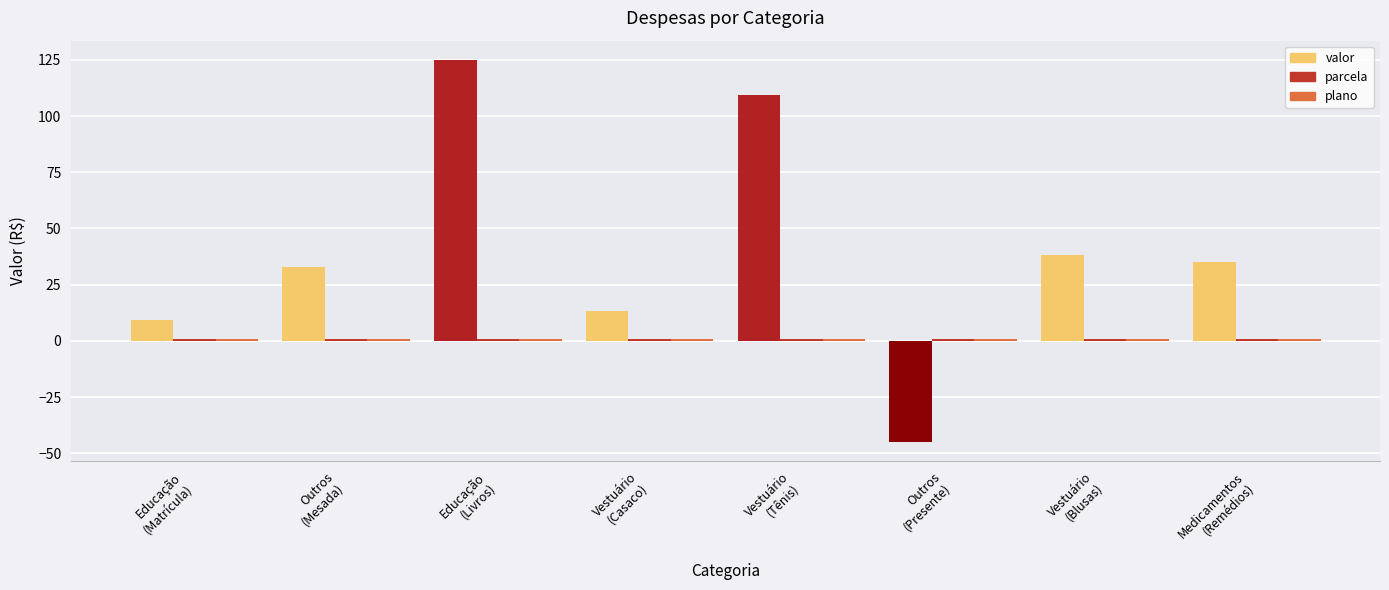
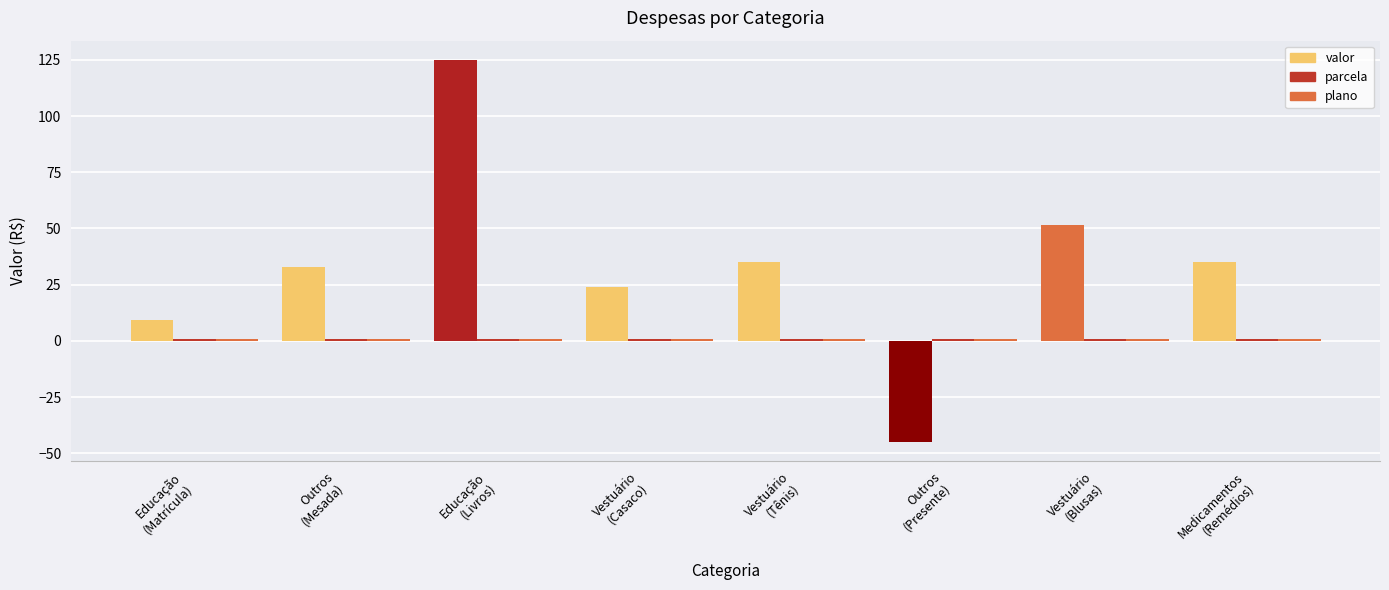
valor, Vestuário (Casaco): 13 -> 24
valor, Vestuário (Tênis): 110 -> 35
valor, Vestuário (Blusas): 38 -> 52
